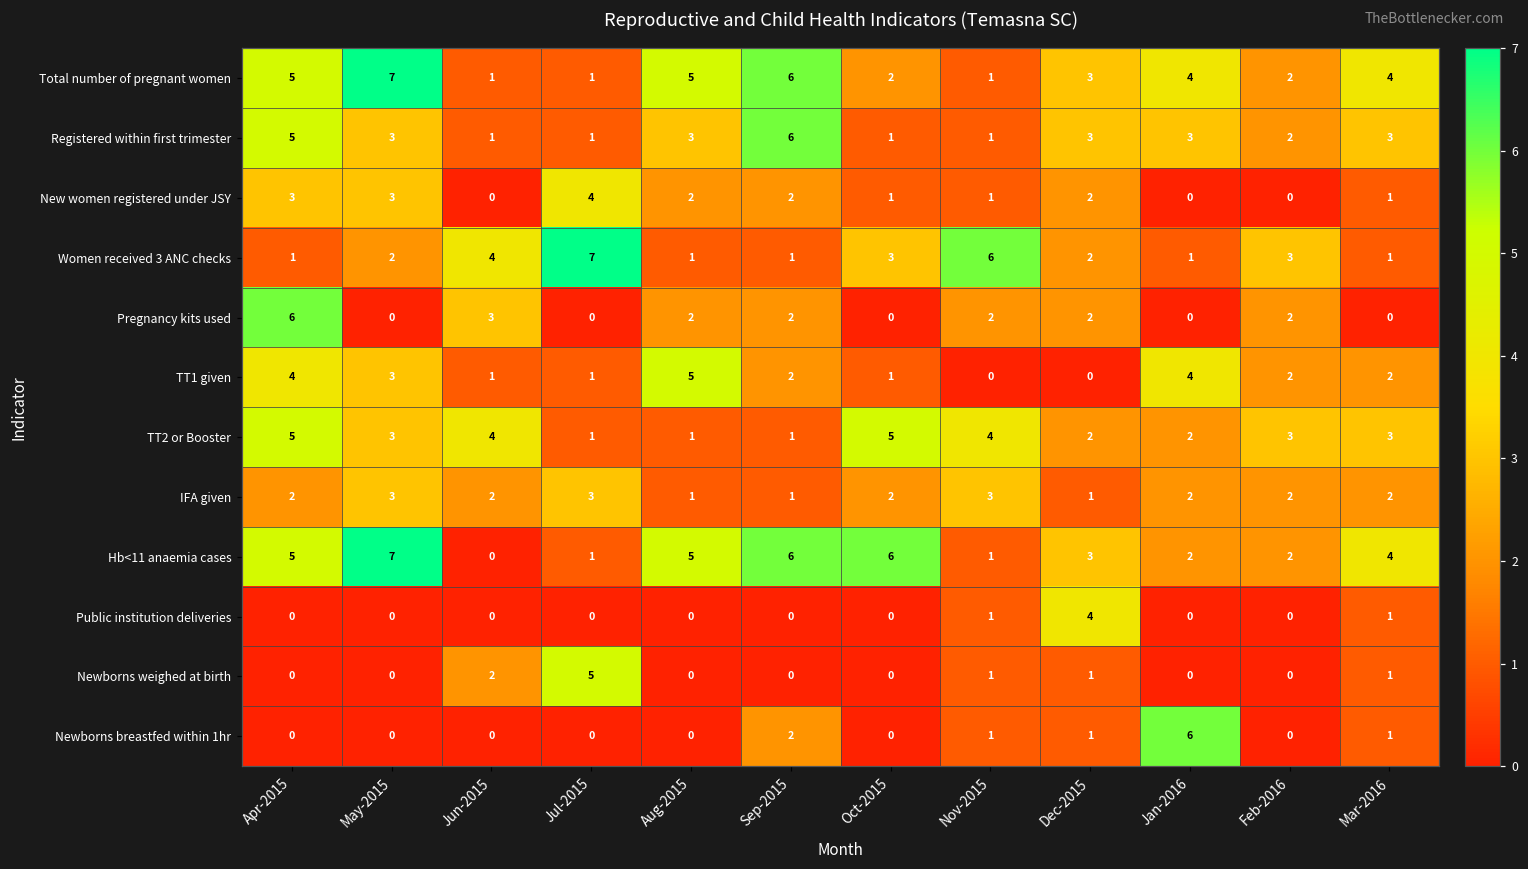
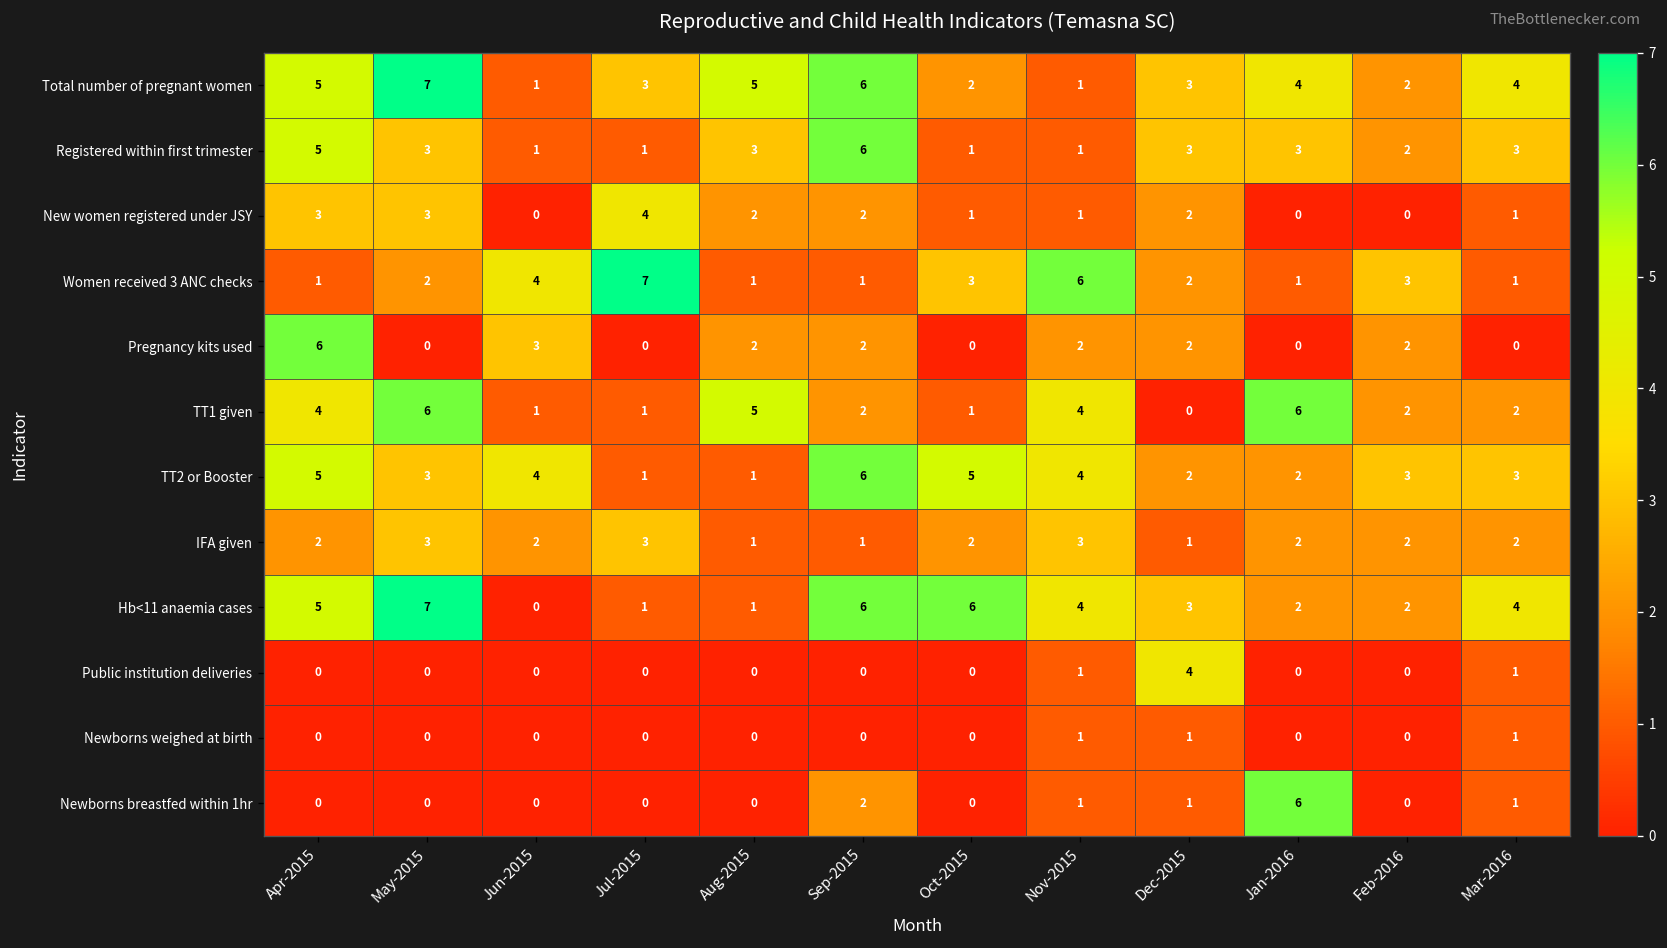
Total number of pregnant women, Jul-2015: 1 -> 3
TT1 given, May-2015: 3 -> 6
TT1 given, Nov-2015: 0 -> 4
TT1 given, Jan-2016: 4 -> 6
TT2 or Booster, Sep-2015: 1 -> 6
Hb<11 anaemia cases, Aug-2015: 5 -> 1
Hb<11 anaemia cases, Nov-2015: 1 -> 4
Newborns weighed at birth, Jun-2015: 2 -> 0
Newborns weighed at birth, Jul-2015: 5 -> 0
